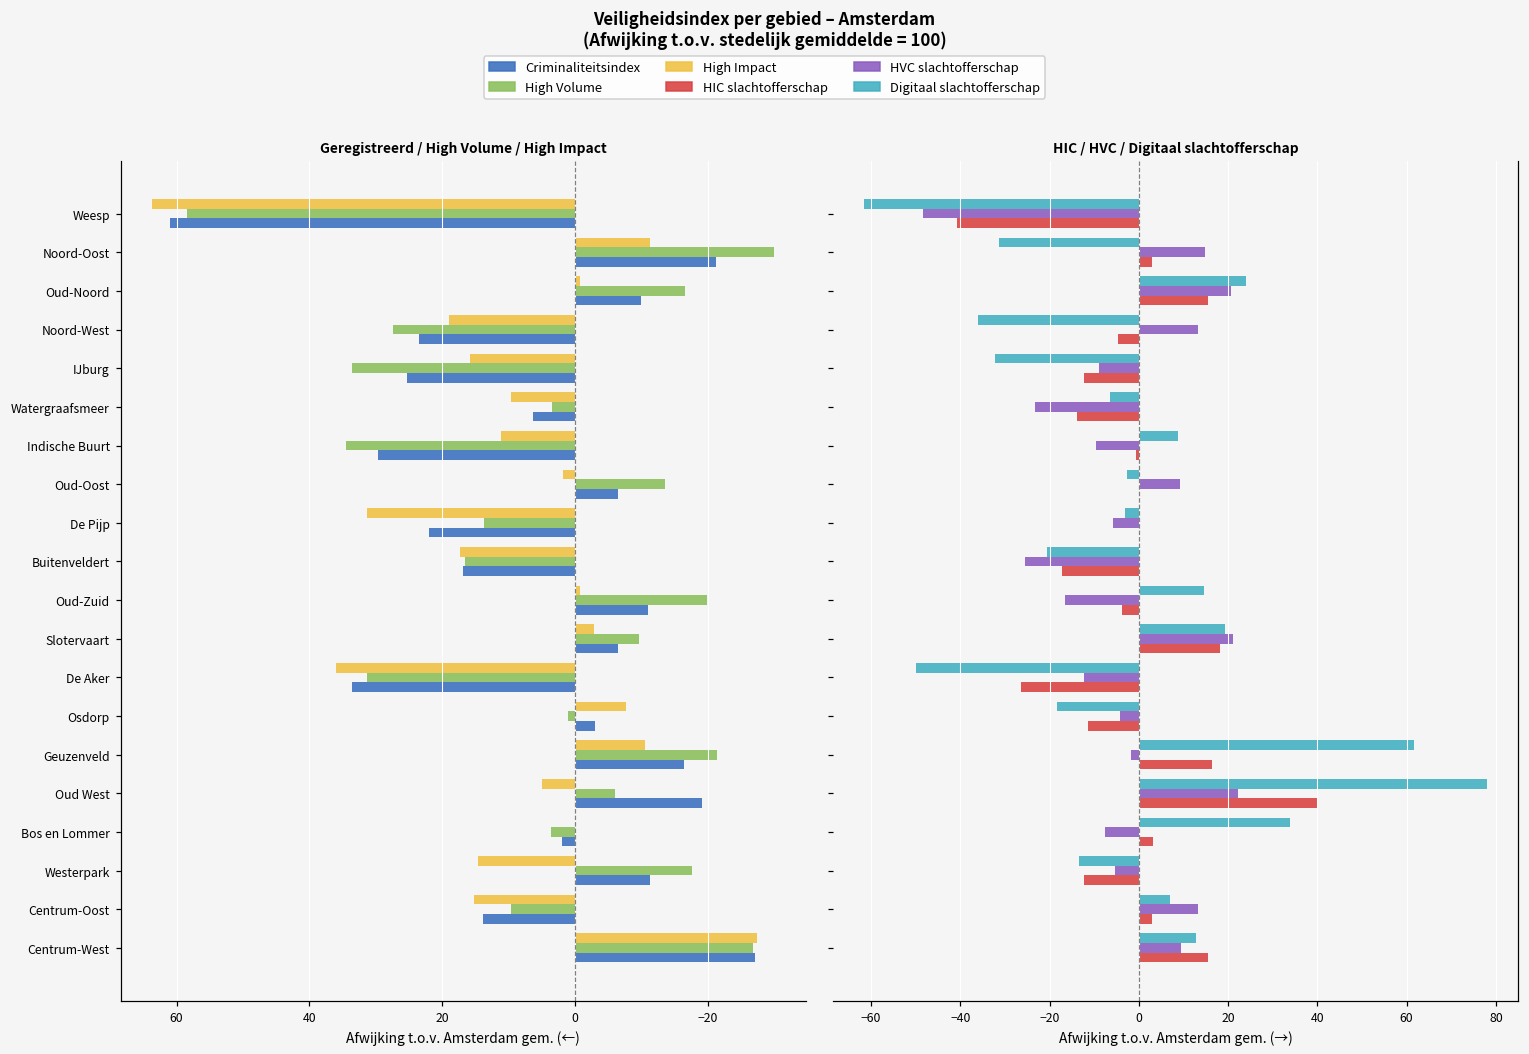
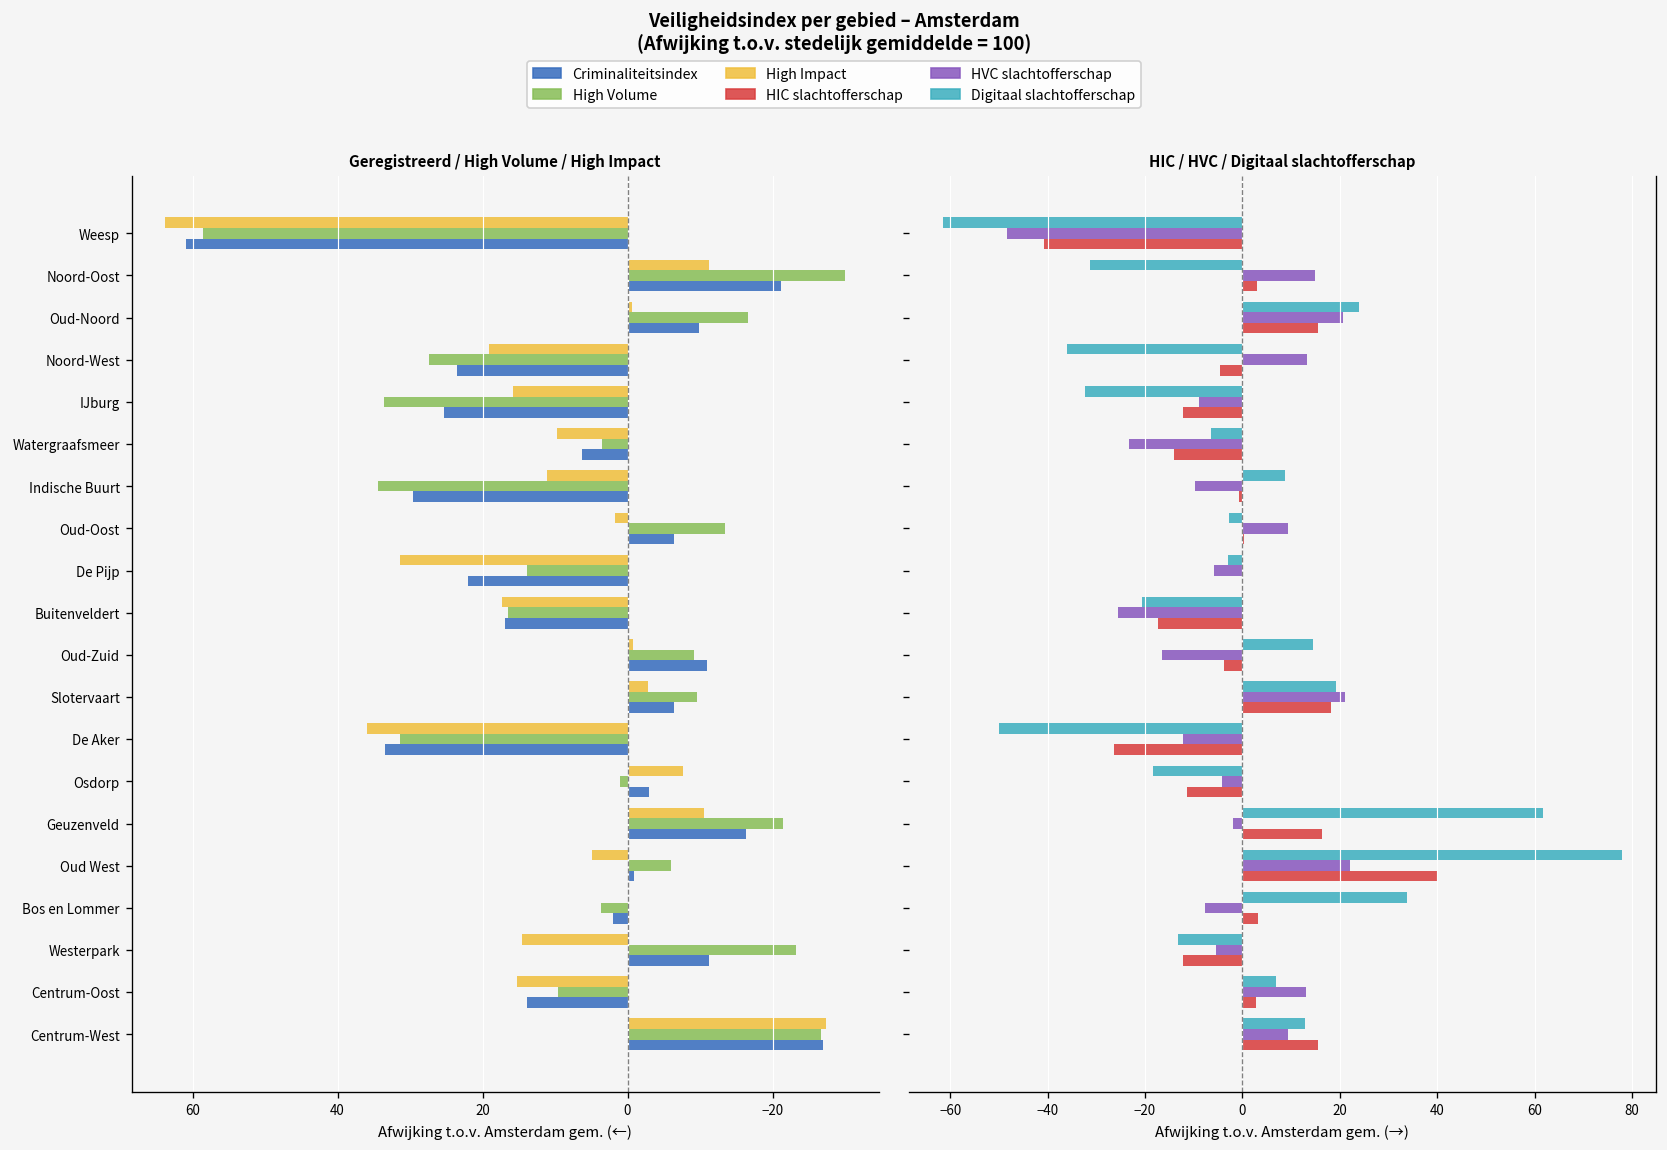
Geregistreerd / High Volume / High Impact, High Volume, Oud-Zuid: -20 -> -9
Geregistreerd / High Volume / High Impact, Criminaliteitsindex, Oud West: -19 -> -1
Geregistreerd / High Volume / High Impact, High Volume, Westerpark: -18 -> -23
